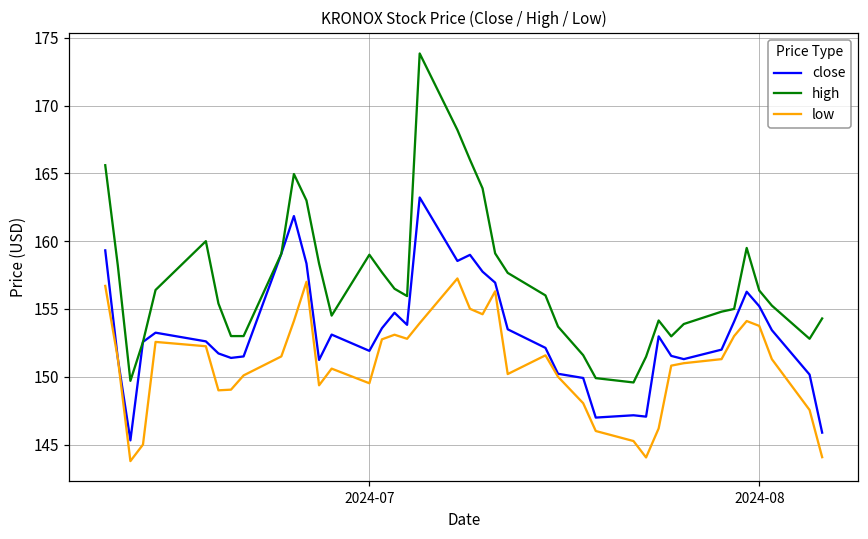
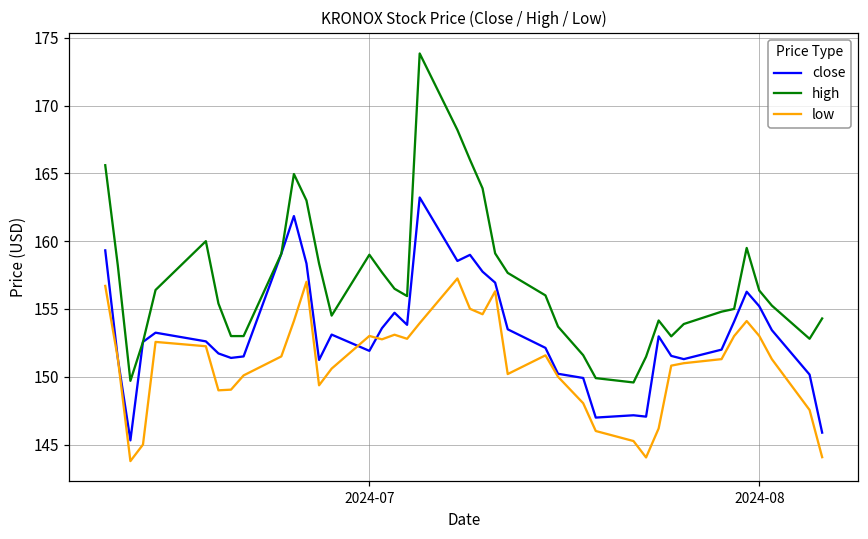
low, 2024-07: 149.5 -> 153.0
low, 2024-08: 153.8 -> 153.0
